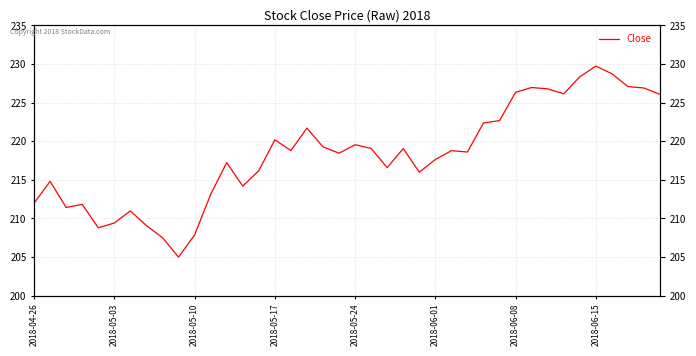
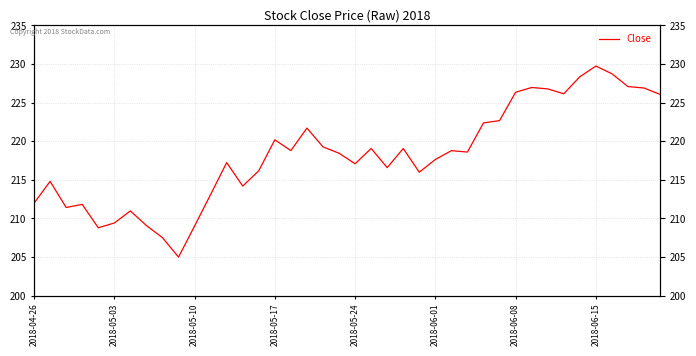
2018-05-10: 208 -> 209
2018-05-24: 220 -> 217
